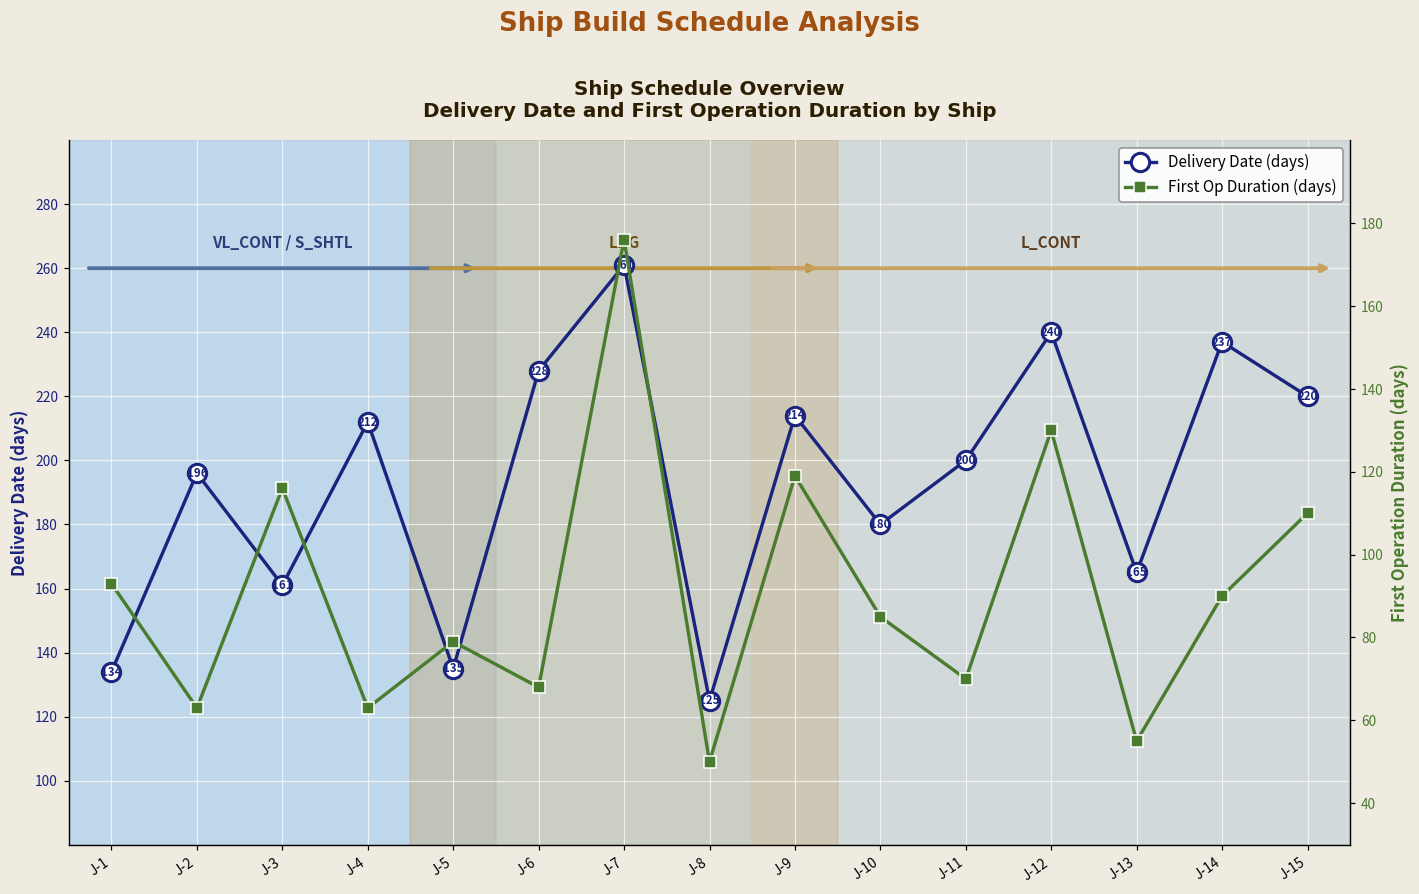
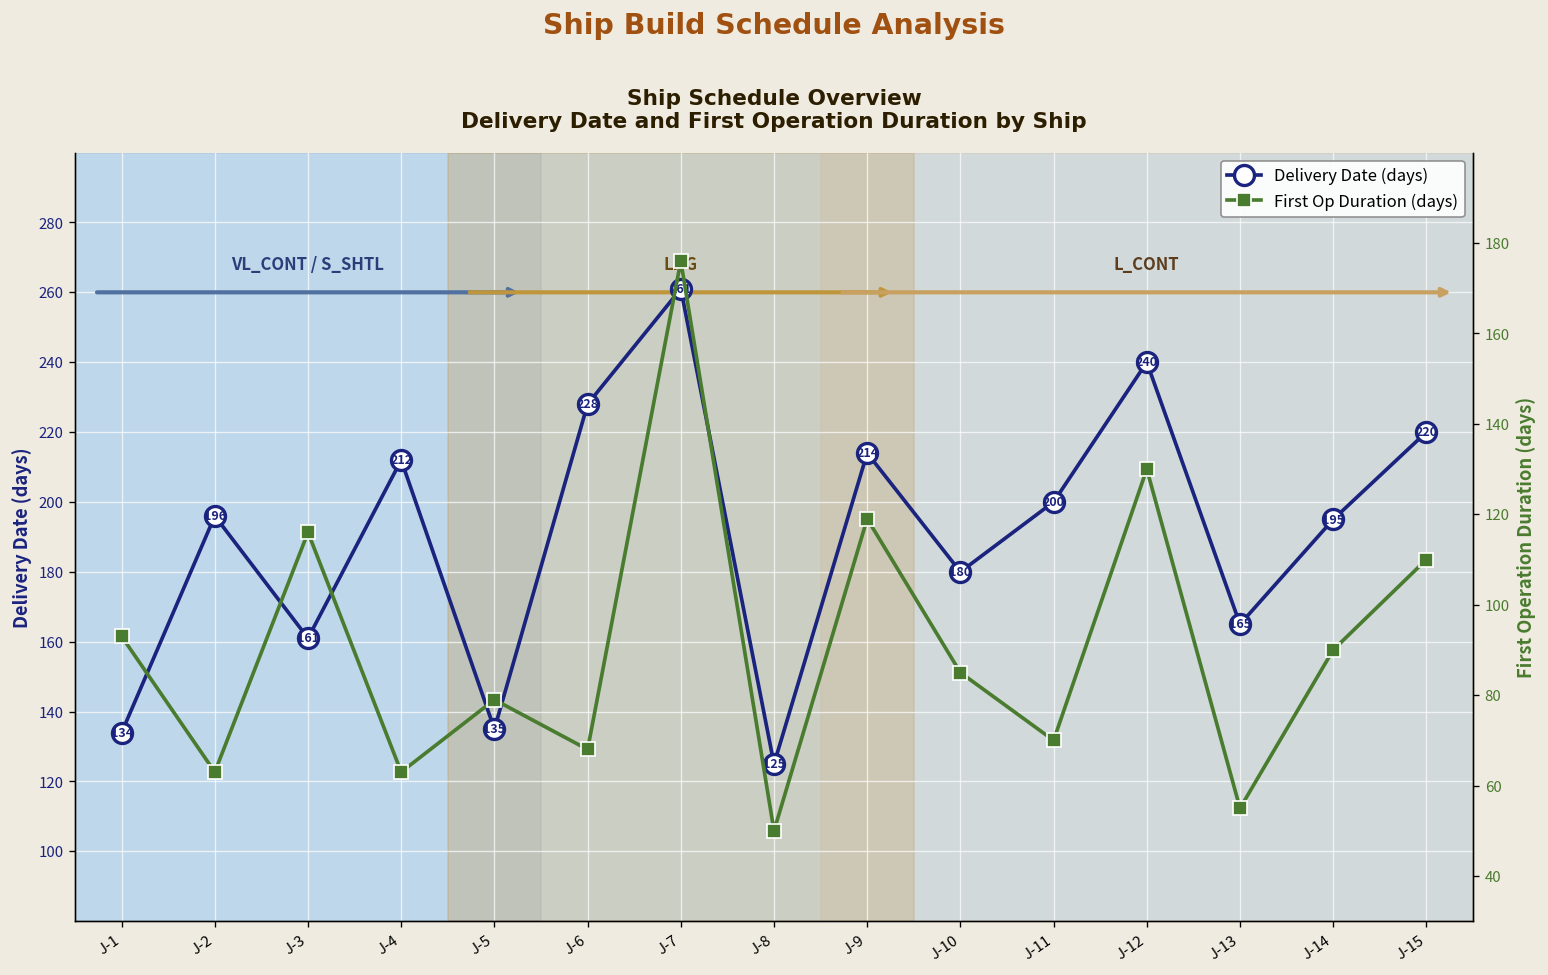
Delivery Date (days), J-14: 237 -> 195
